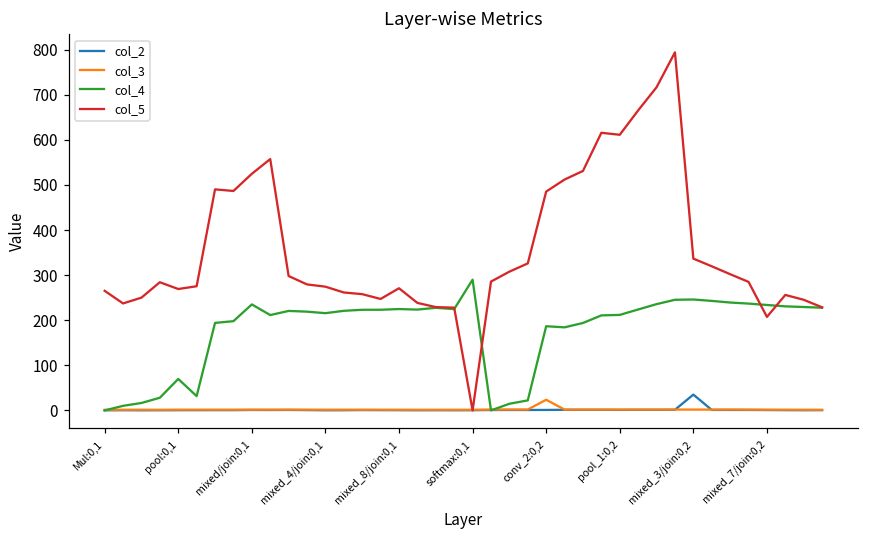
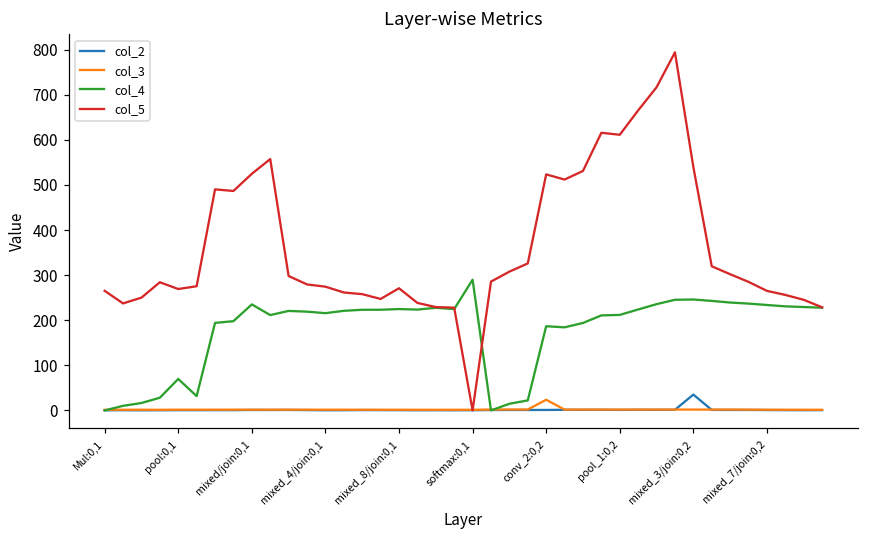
col_5, conv_2:0,2: 490 -> 520
col_5, mixed_3/join:0,2: 340 -> 540
col_5, mixed_7/join:0,2: 210 -> 270
